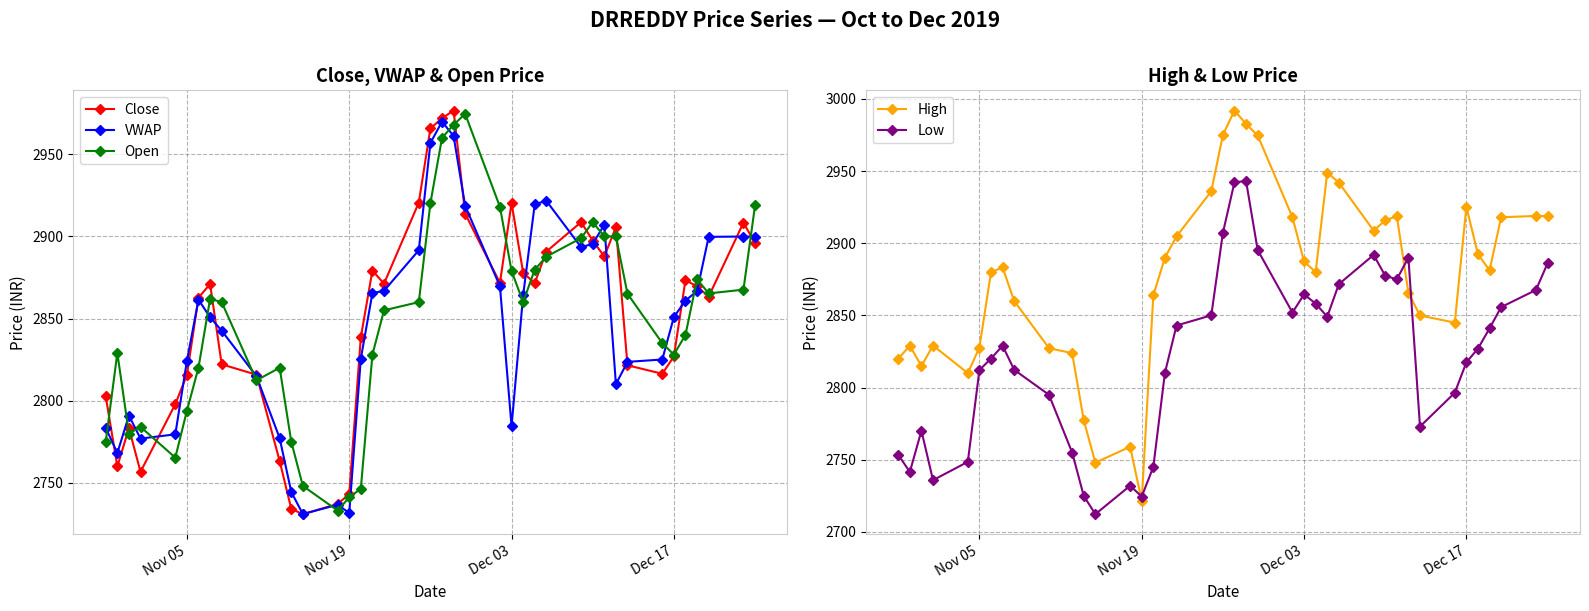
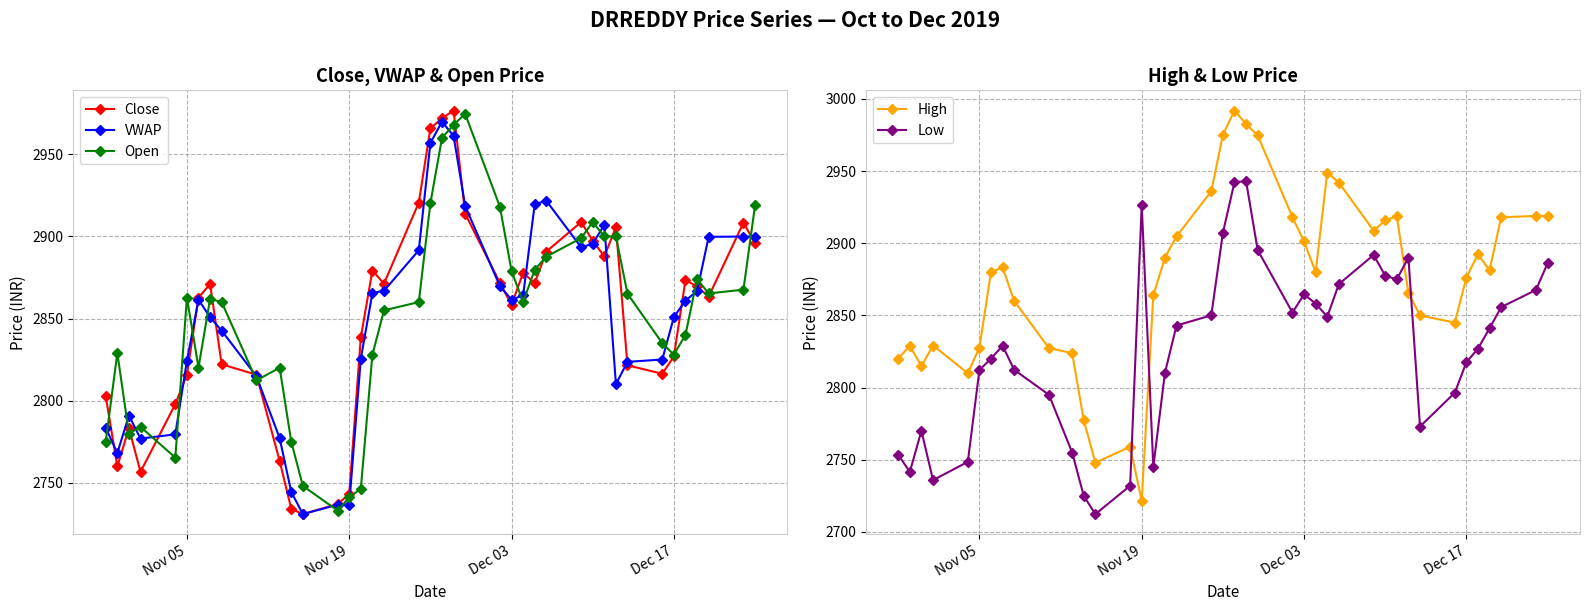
Close, VWAP & Open Price, Open, Nov 05: 2794 -> 2863
Close, VWAP & Open Price, VWAP, Nov 19: 2731 -> 2737
Close, VWAP & Open Price, Close, Dec 03: 2920 -> 2858
Close, VWAP & Open Price, VWAP, Dec 03: 2784 -> 2862
High & Low Price, Low, Nov 19: 2725 -> 2927
High & Low Price, High, Dec 03: 2887 -> 2901
High & Low Price, High, Dec 17: 2925 -> 2876
